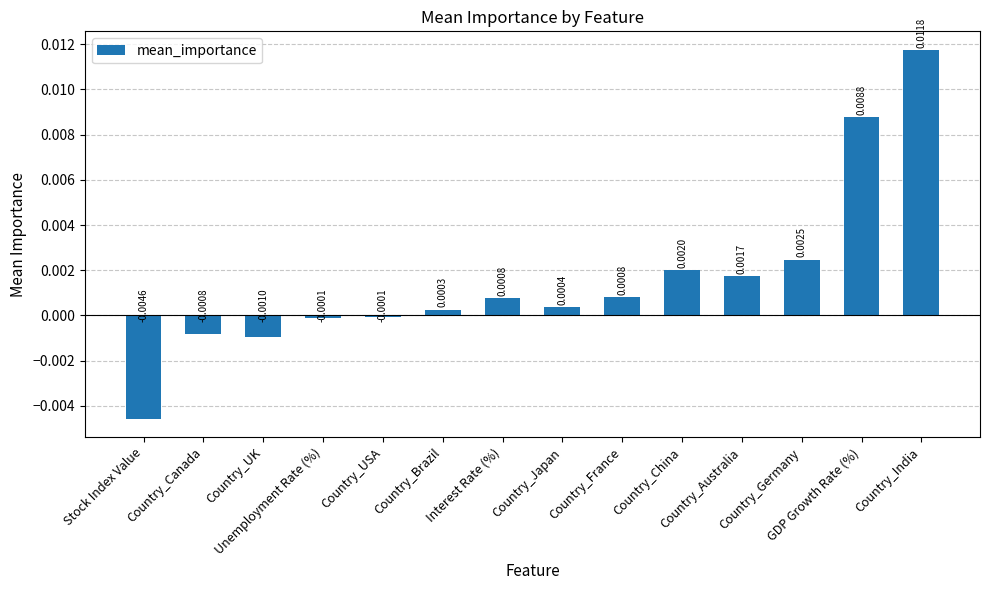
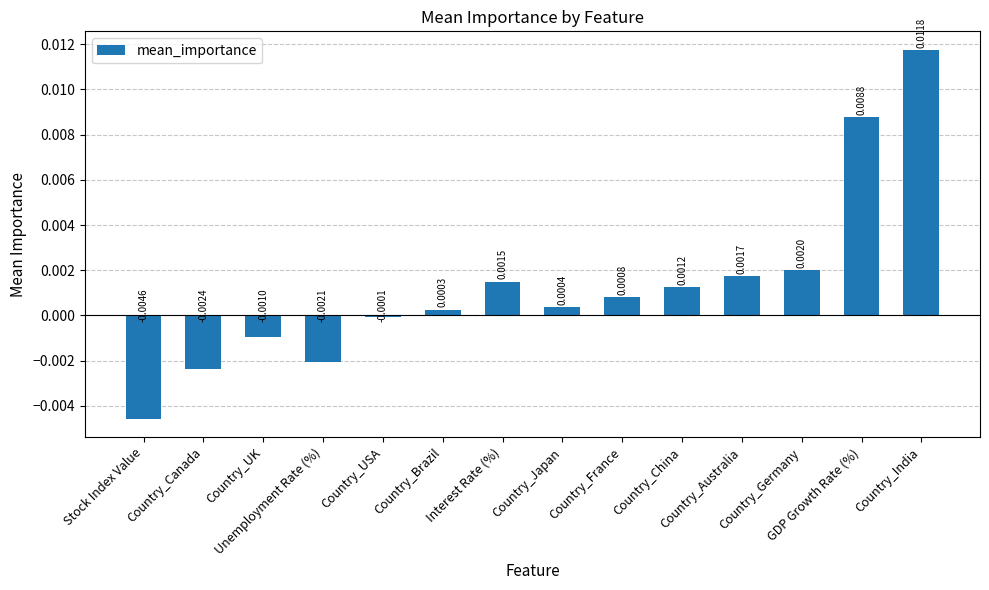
Country_Canada: -0.0008 -> -0.0024
Unemployment Rate (%): -0.0001 -> -0.0021
Interest Rate (%): 0.0008 -> 0.0015
Country_China: 0.0020 -> 0.0012
Country_Germany: 0.0025 -> 0.0020
